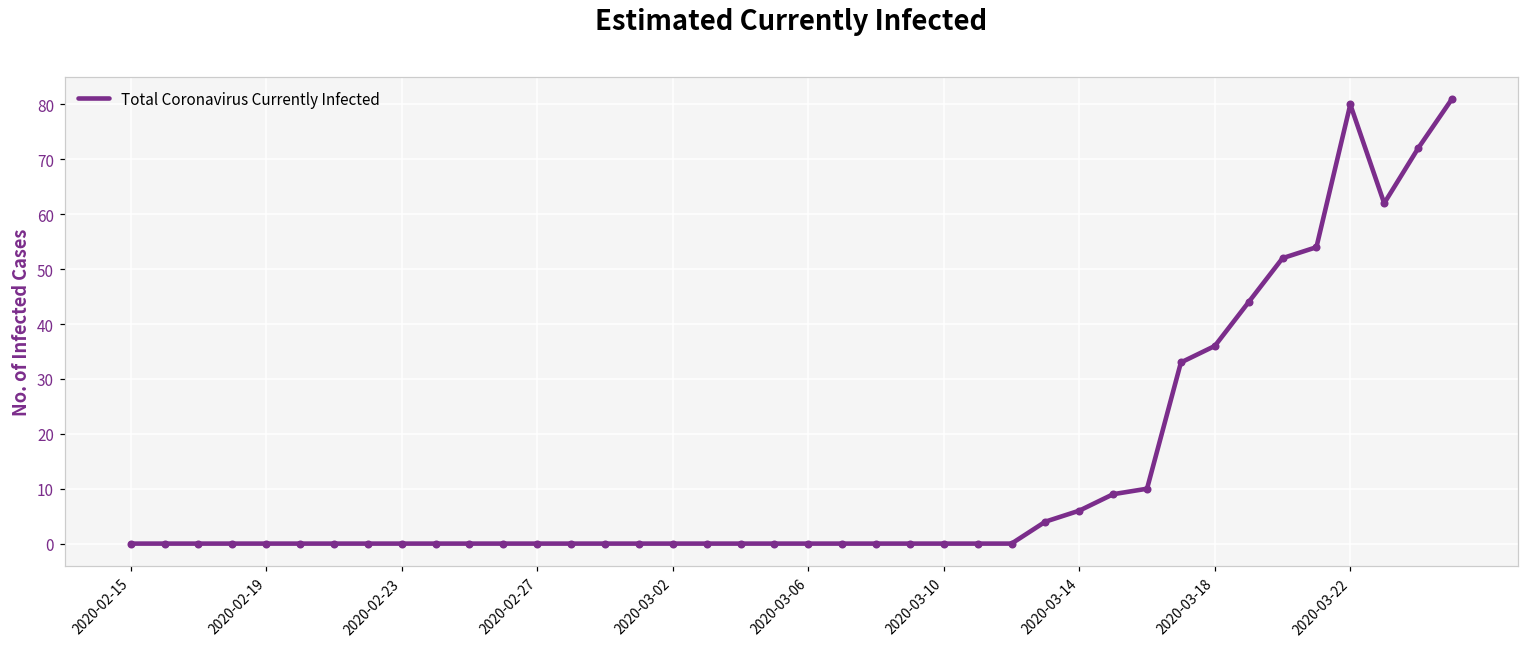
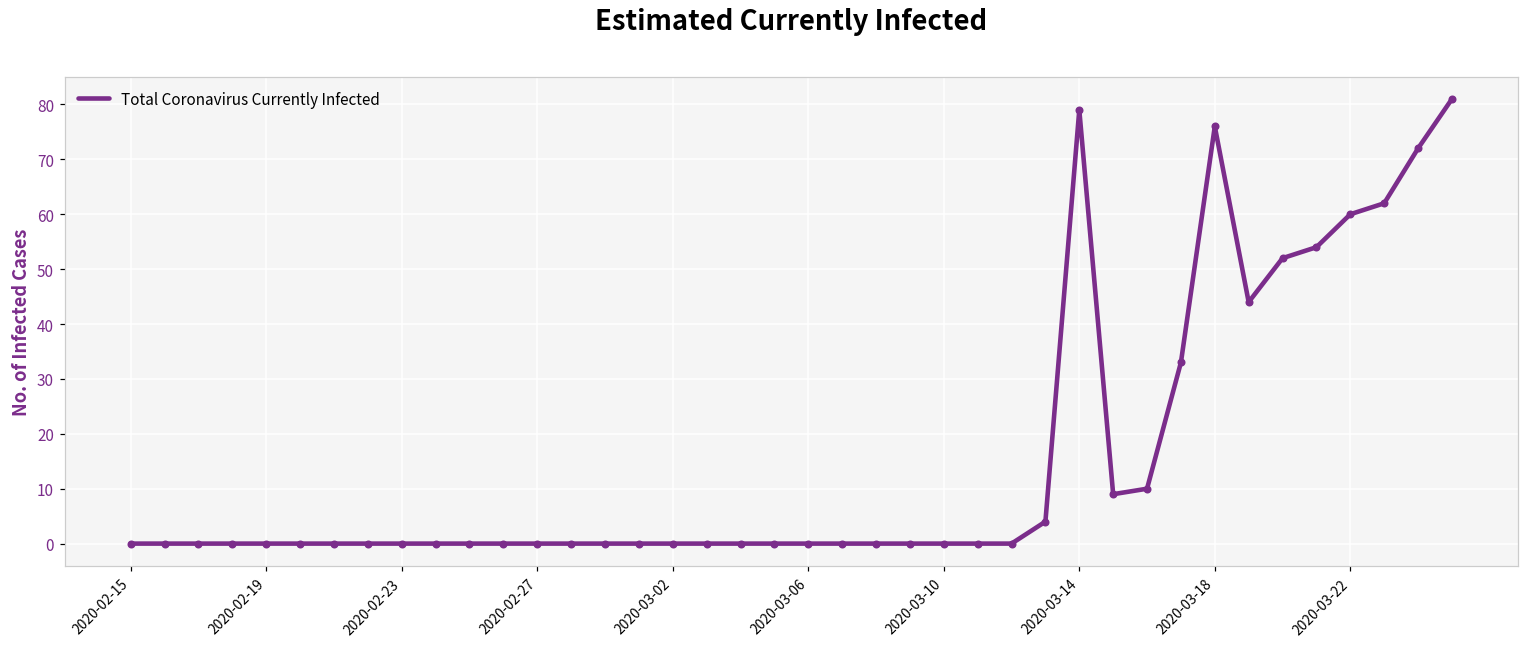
2020-03-14: 6 -> 79
2020-03-18: 36 -> 76
2020-03-22: 80 -> 60
